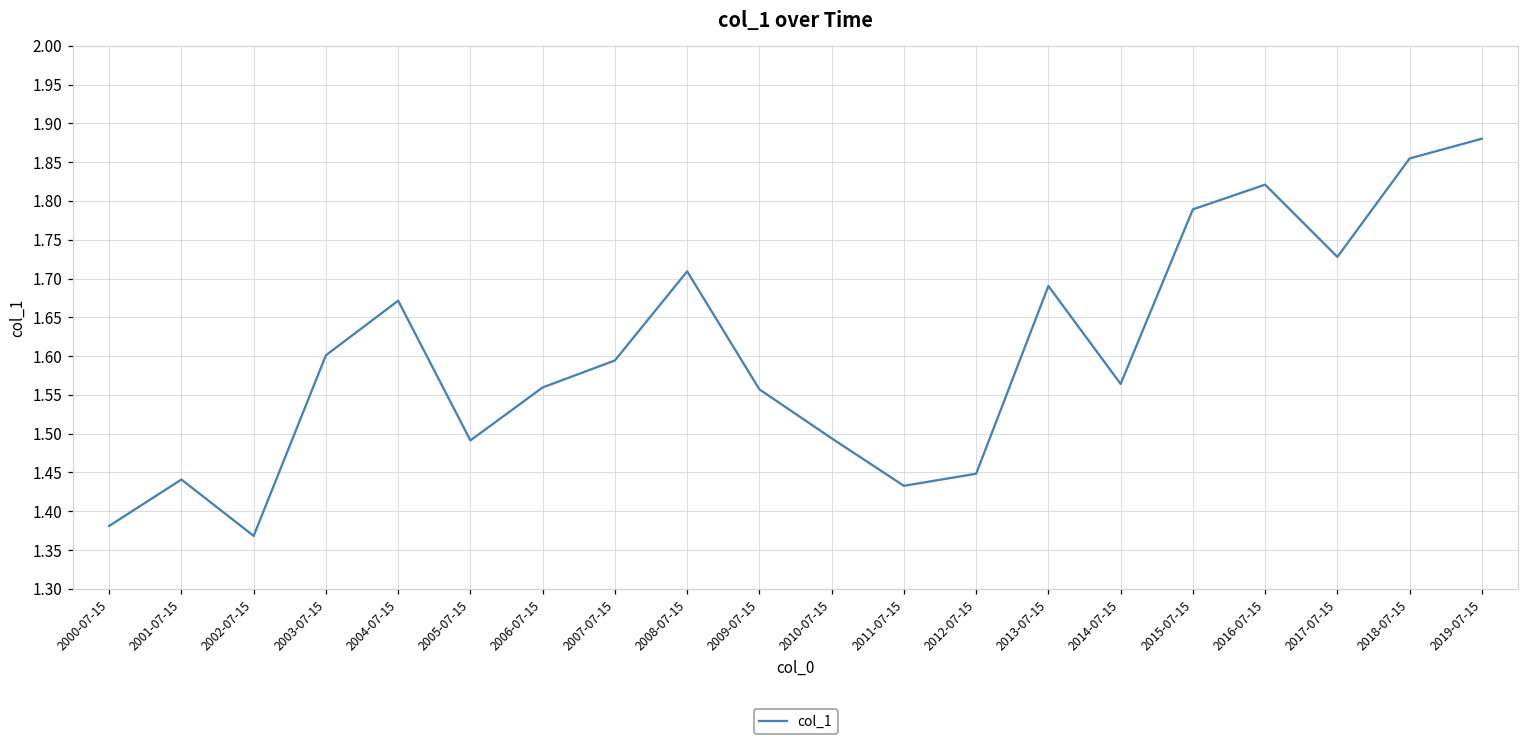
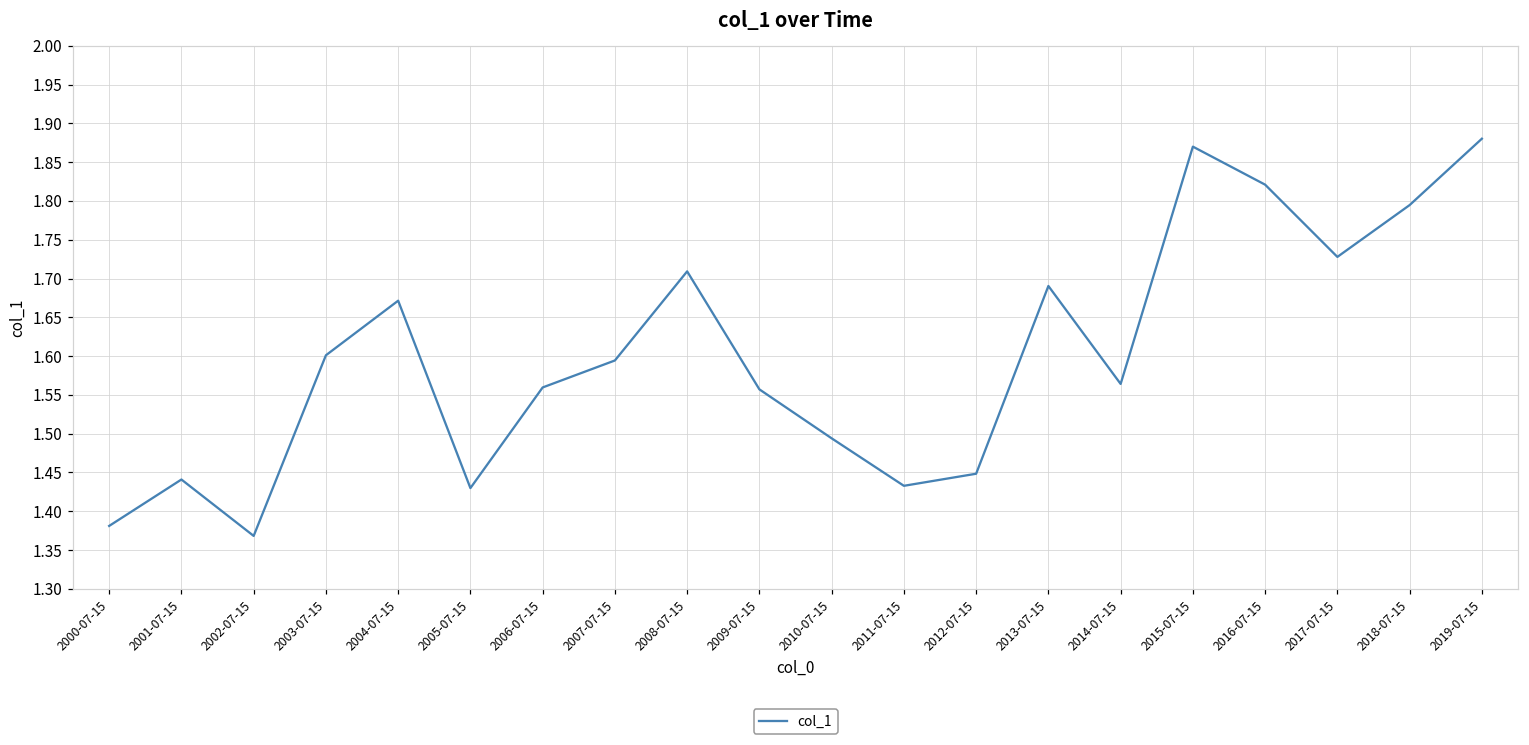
2005-07-15: 1.49 -> 1.43
2015-07-15: 1.79 -> 1.87
2018-07-15: 1.85 -> 1.79
